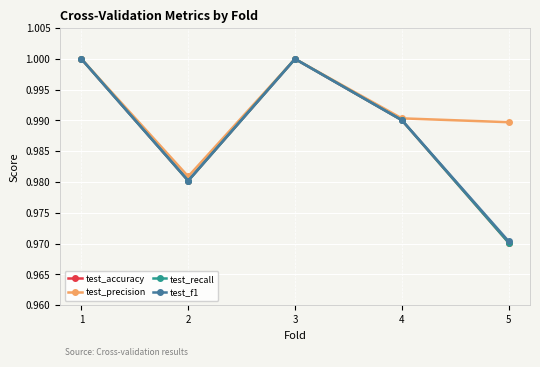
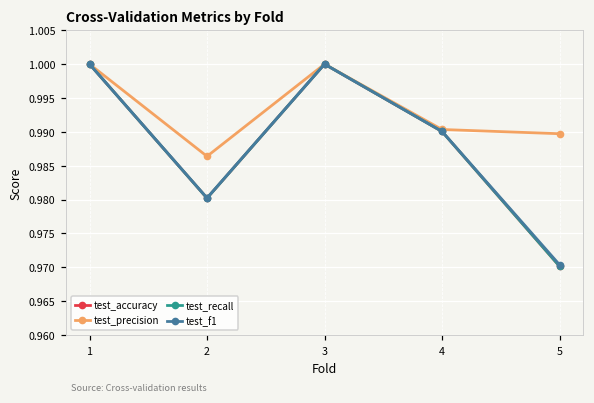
test_precision, 2: 0.981 -> 0.986
